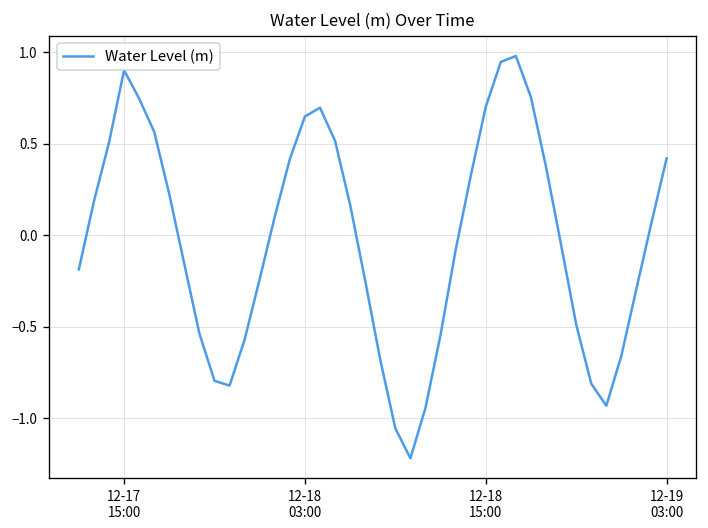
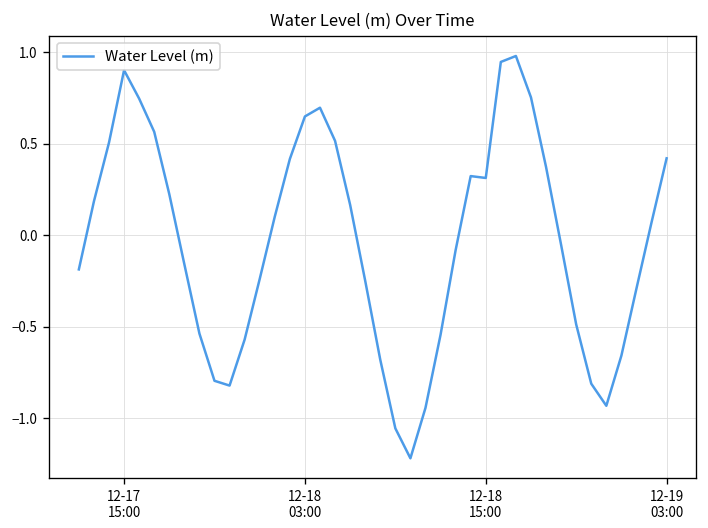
12-18 15:00: 0.70 -> 0.31
